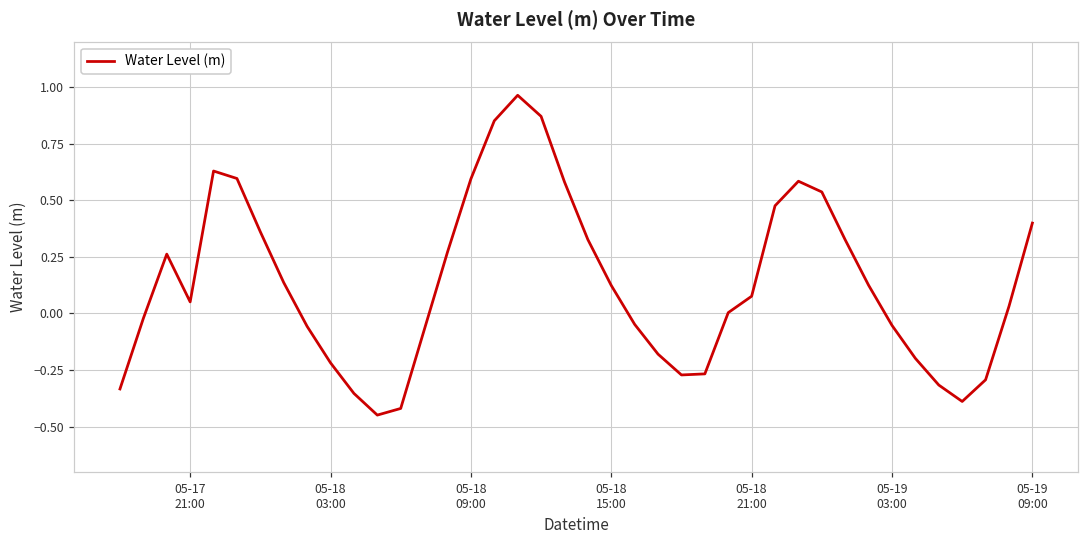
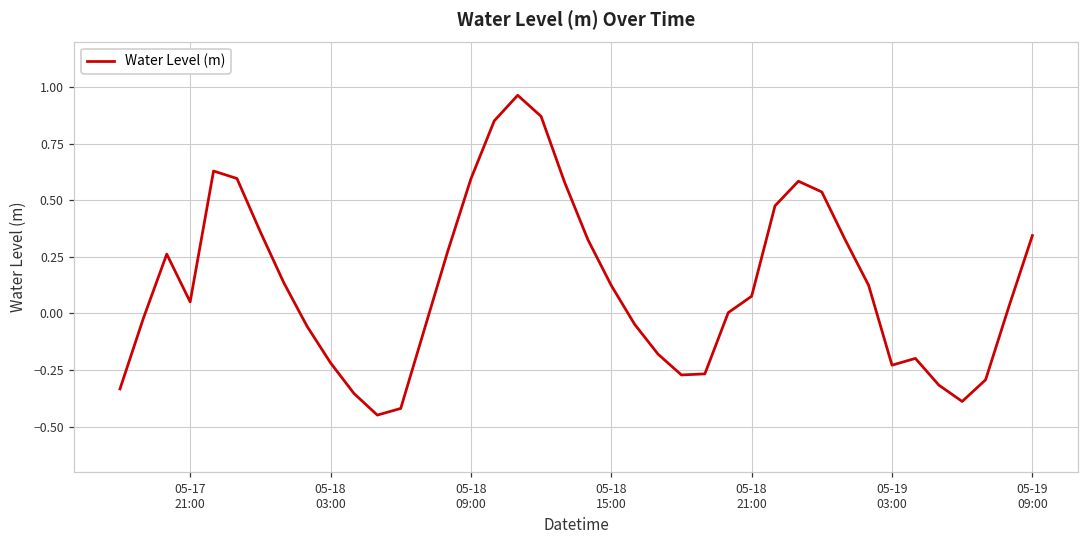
05-19 03:00: -0.05 -> -0.23
05-19 09:00: 0.40 -> 0.34
